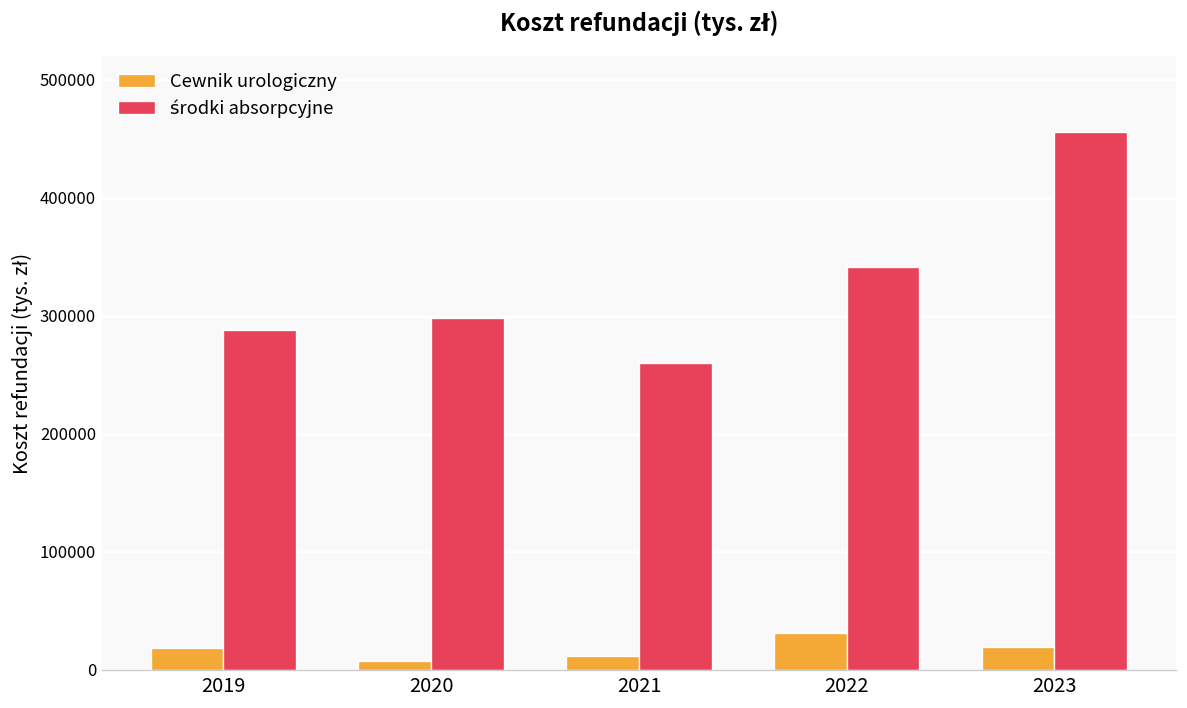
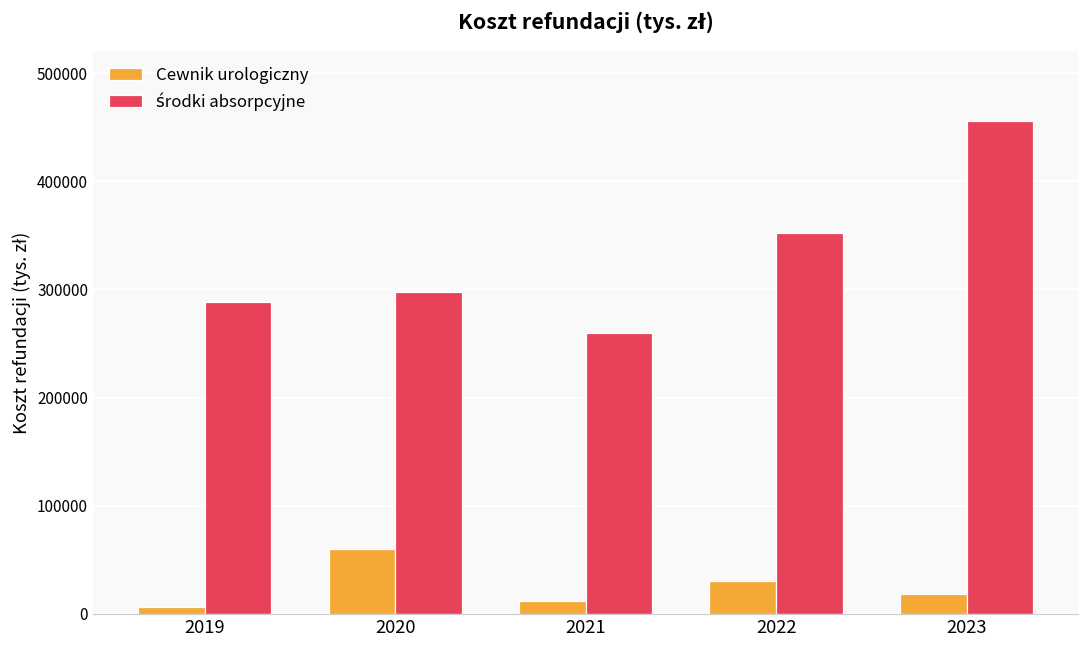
Cewnik urologiczny, 2019: 20000 -> 10000
Cewnik urologiczny, 2020: 10000 -> 60000
środki absorpcyjne, 2022: 340000 -> 350000
